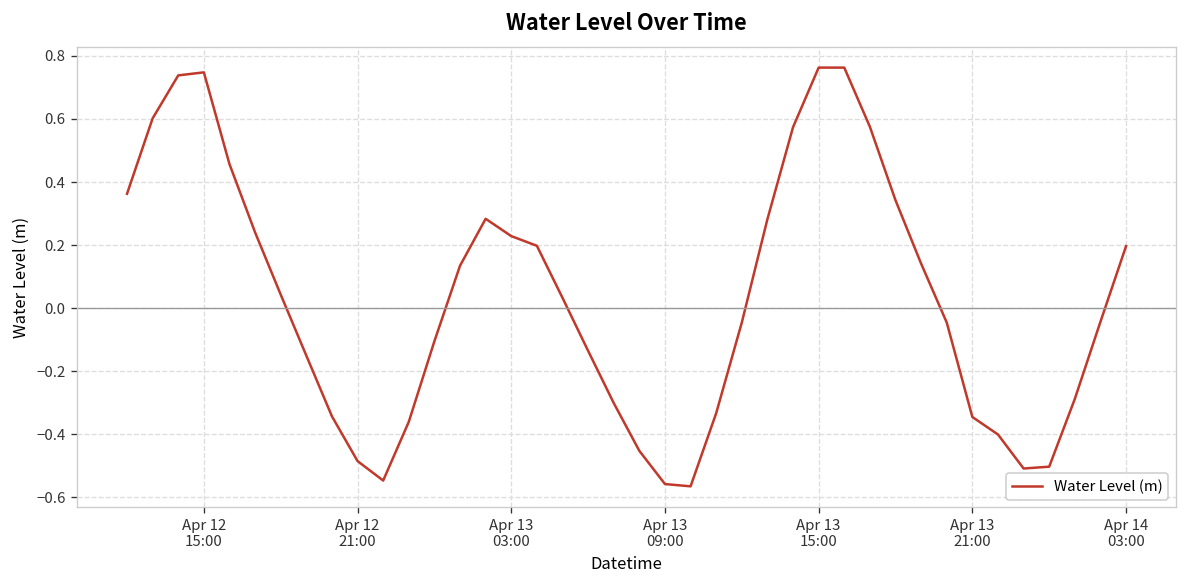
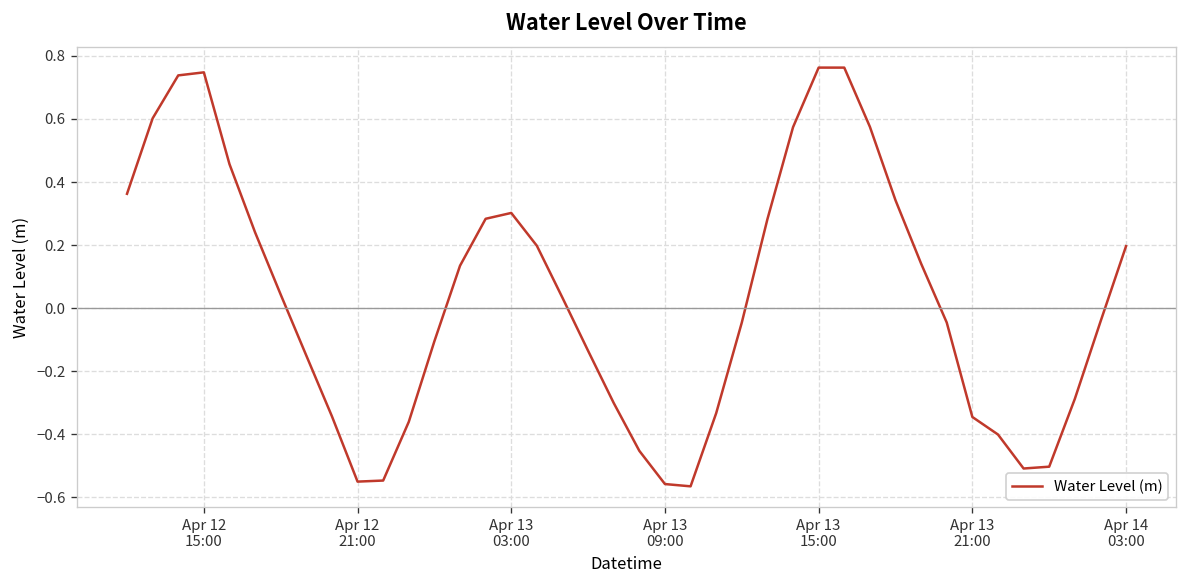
Apr 12 21:00: -0.49 -> -0.55
Apr 13 03:00: 0.23 -> 0.30
